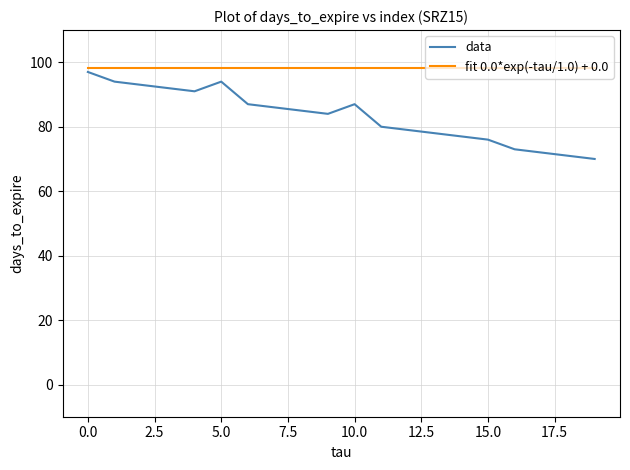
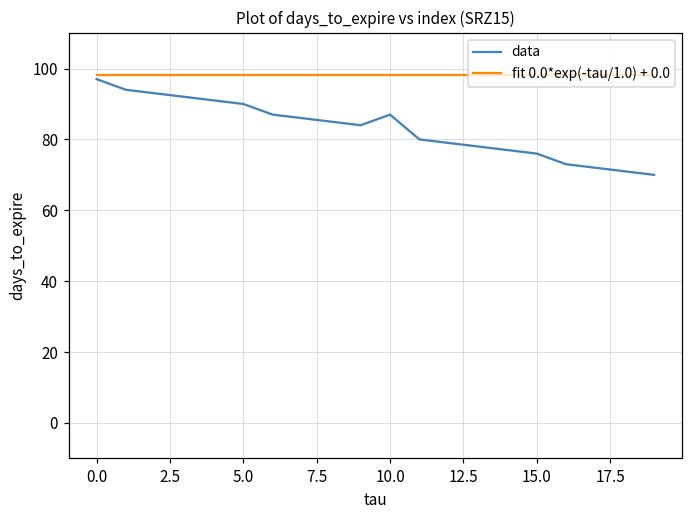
data, 5.0: 94 -> 90
